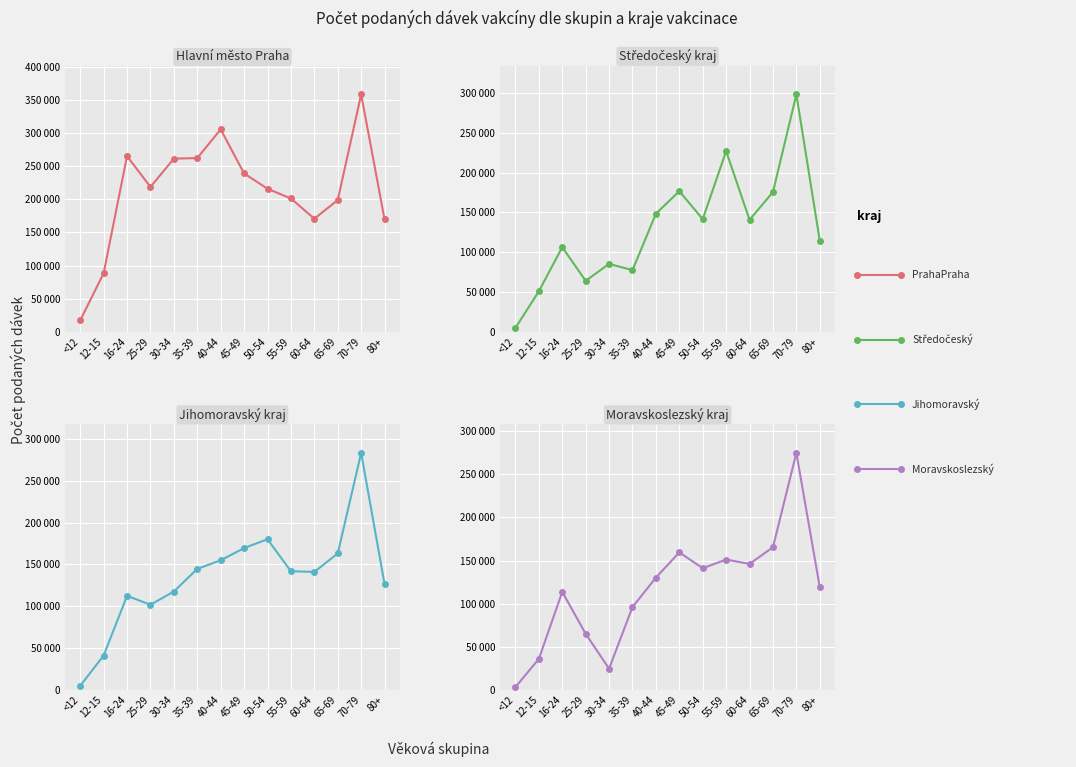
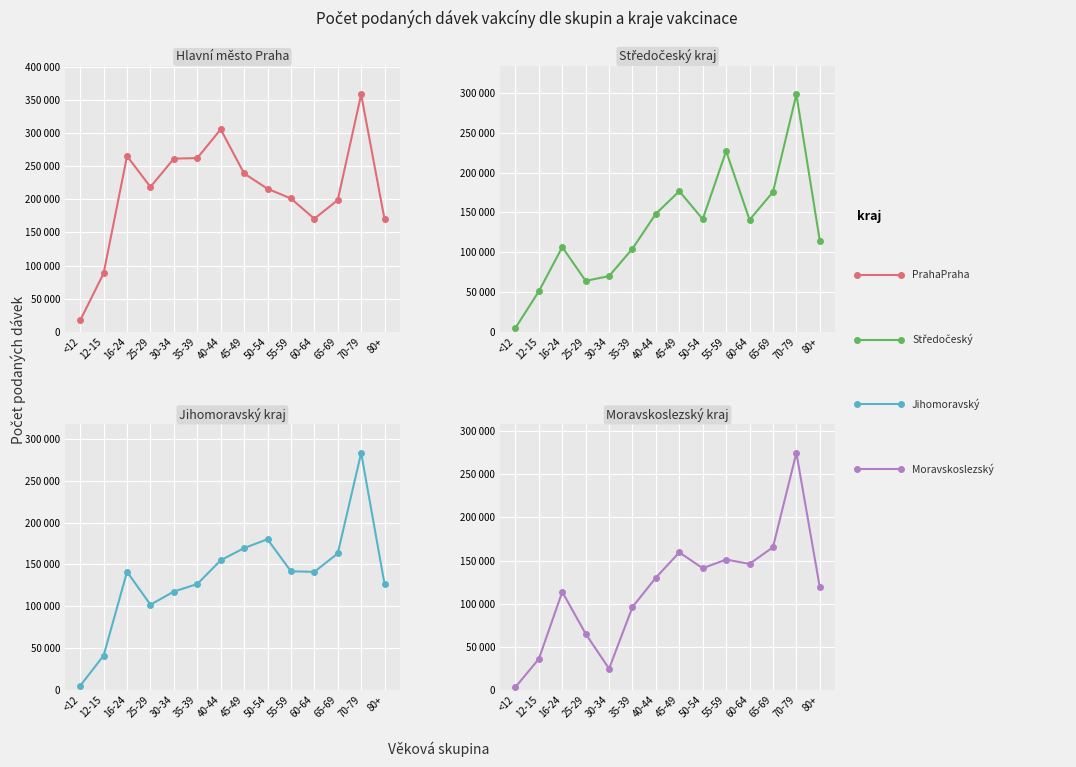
Středočeský kraj, 30-34: 90000 -> 70000
Středočeský kraj, 35-39: 80000 -> 100000
Jihomoravský kraj, 16-24: 110000 -> 140000
Jihomoravský kraj, 35-39: 140000 -> 130000
